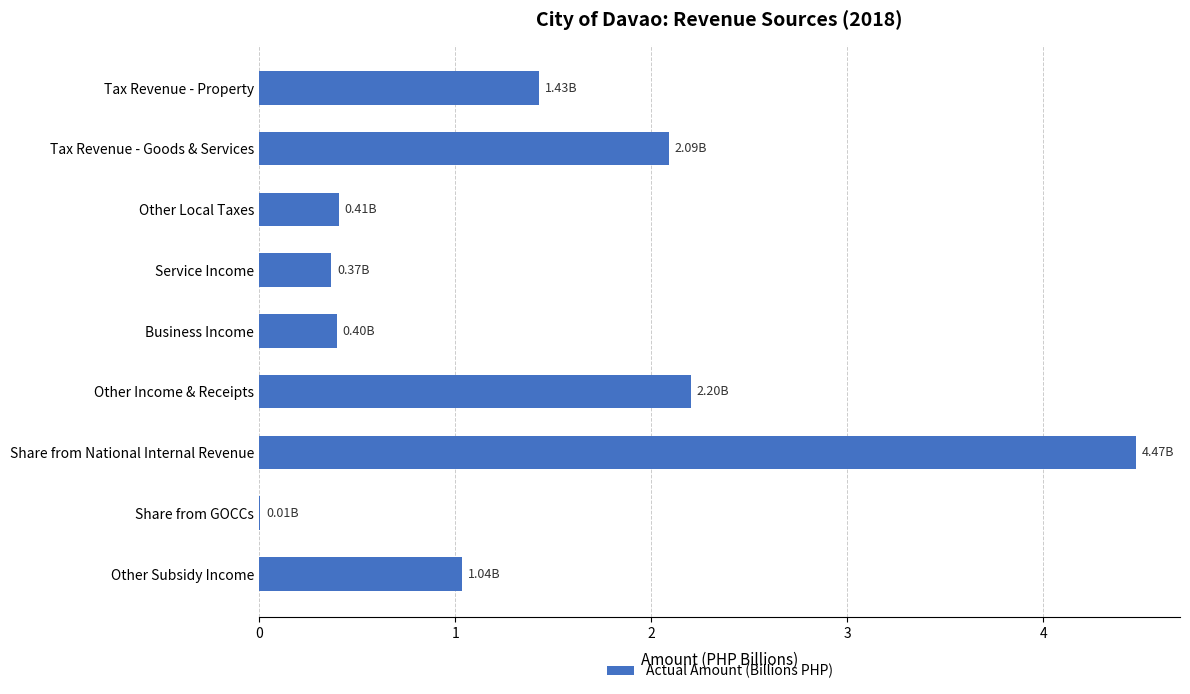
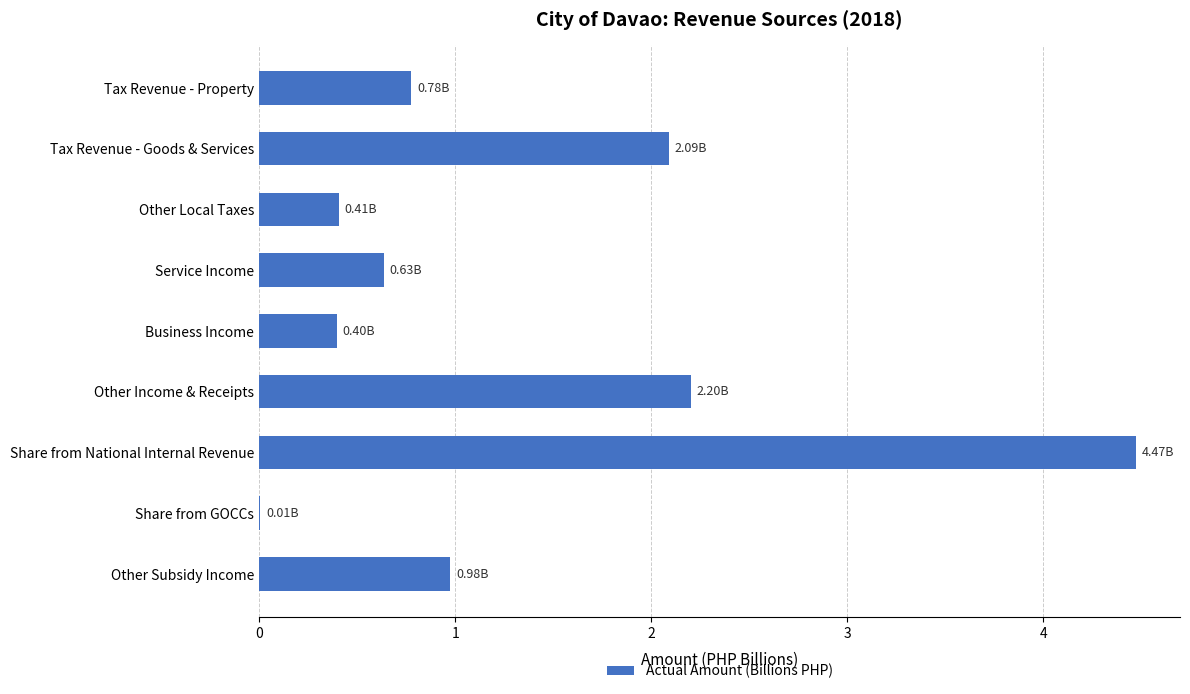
Tax Revenue - Property: 1.43B -> 0.78B
Service Income: 0.37B -> 0.63B
Other Subsidy Income: 1.04B -> 0.98B
